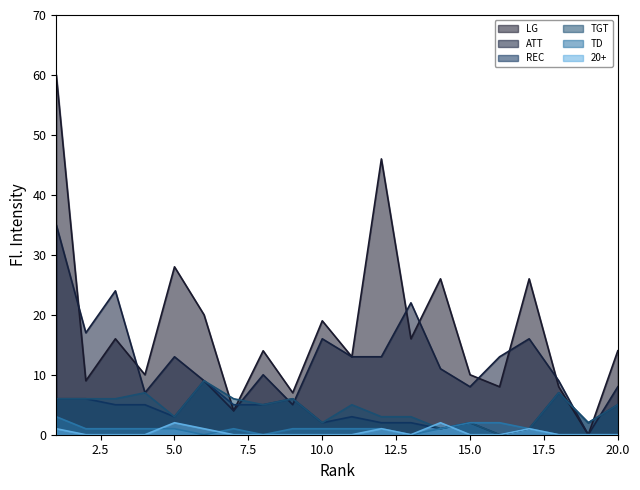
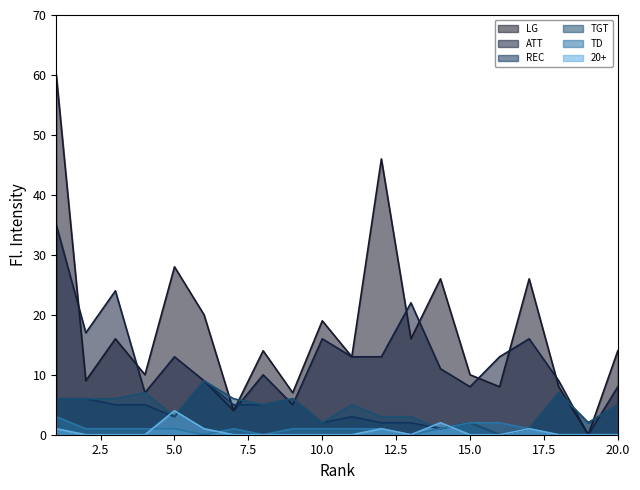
20+, 5.0: 2 -> 4
